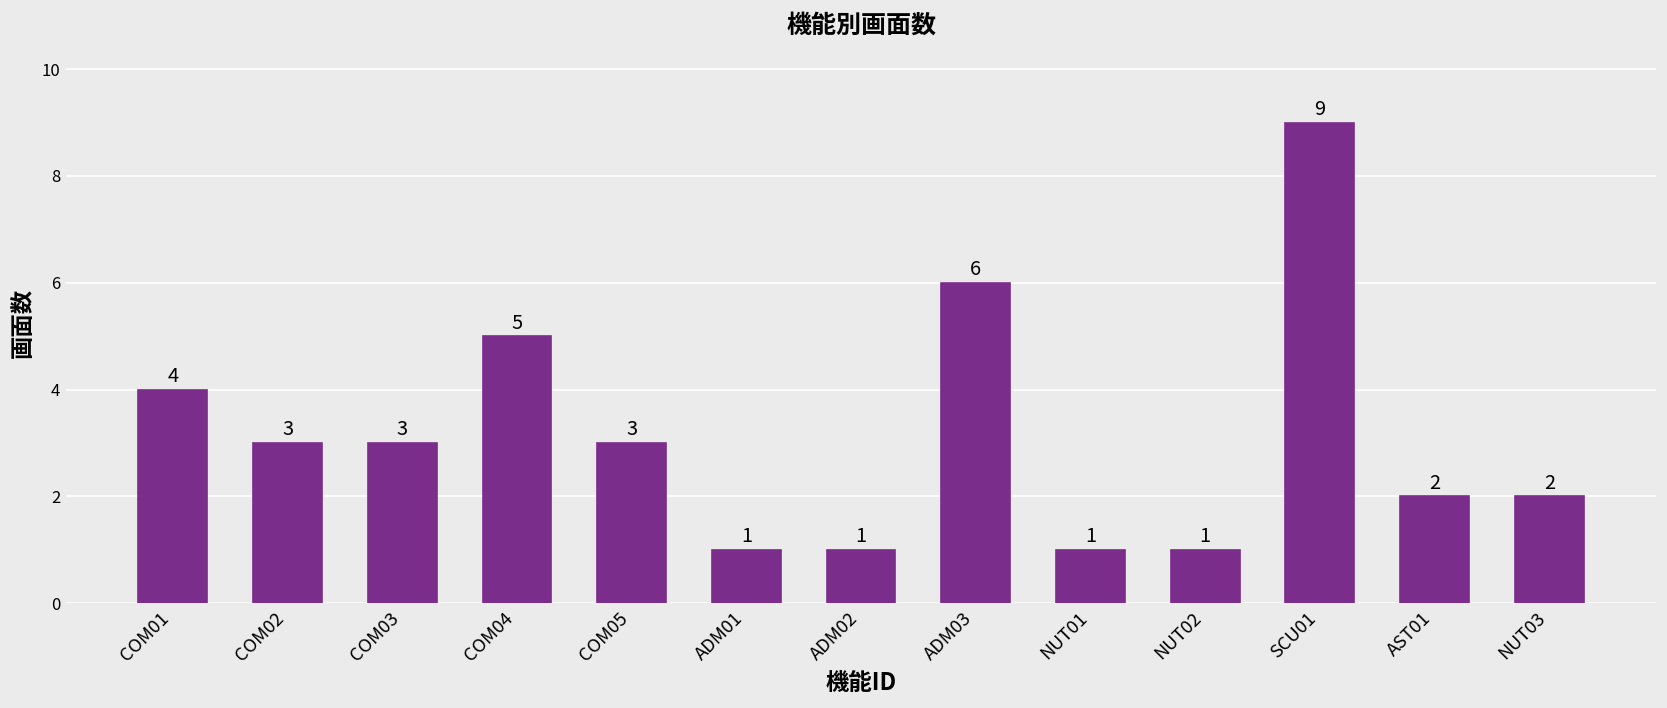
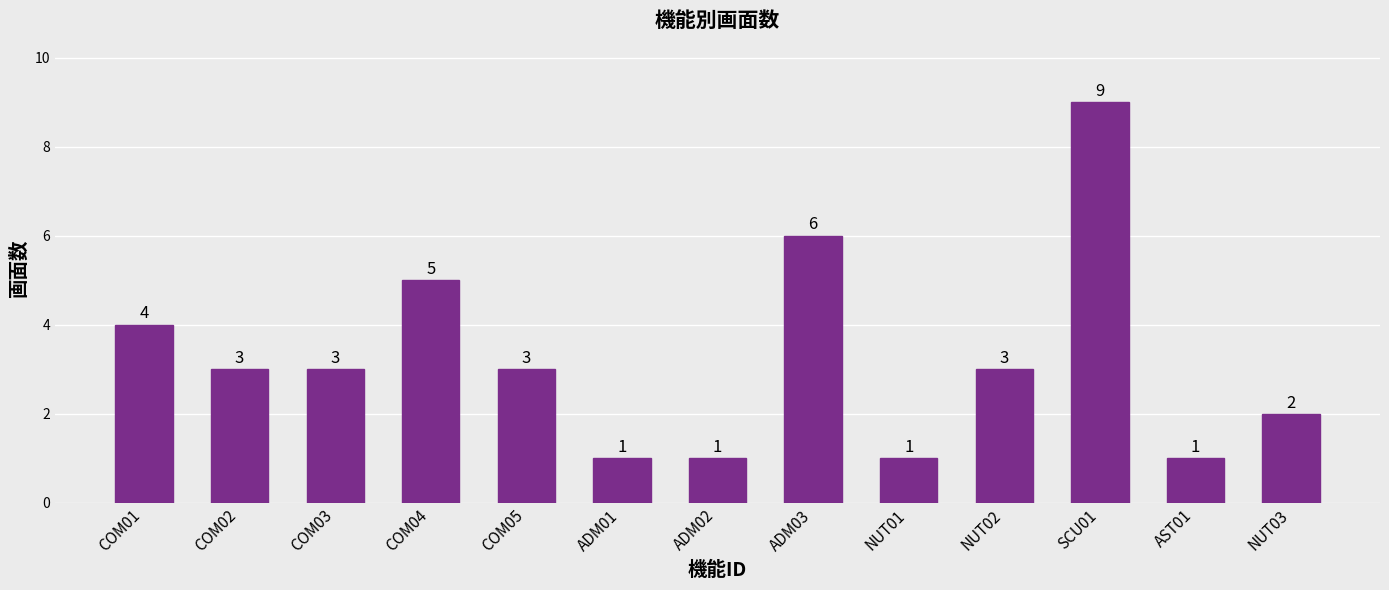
NUT02: 1 -> 3
AST01: 2 -> 1
